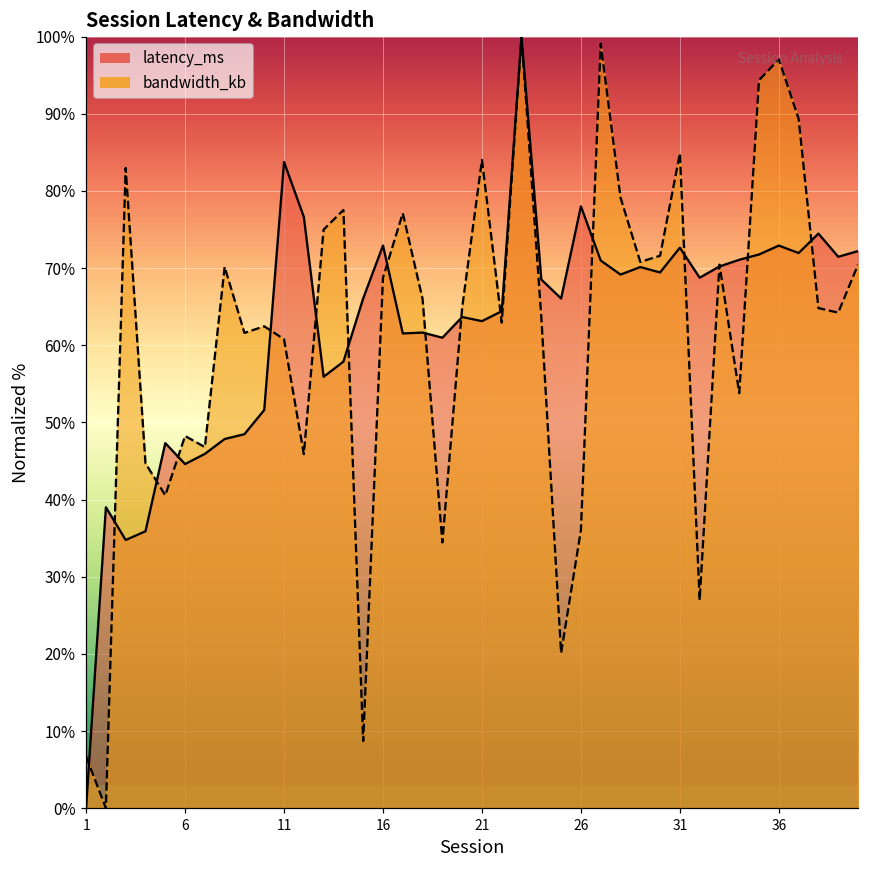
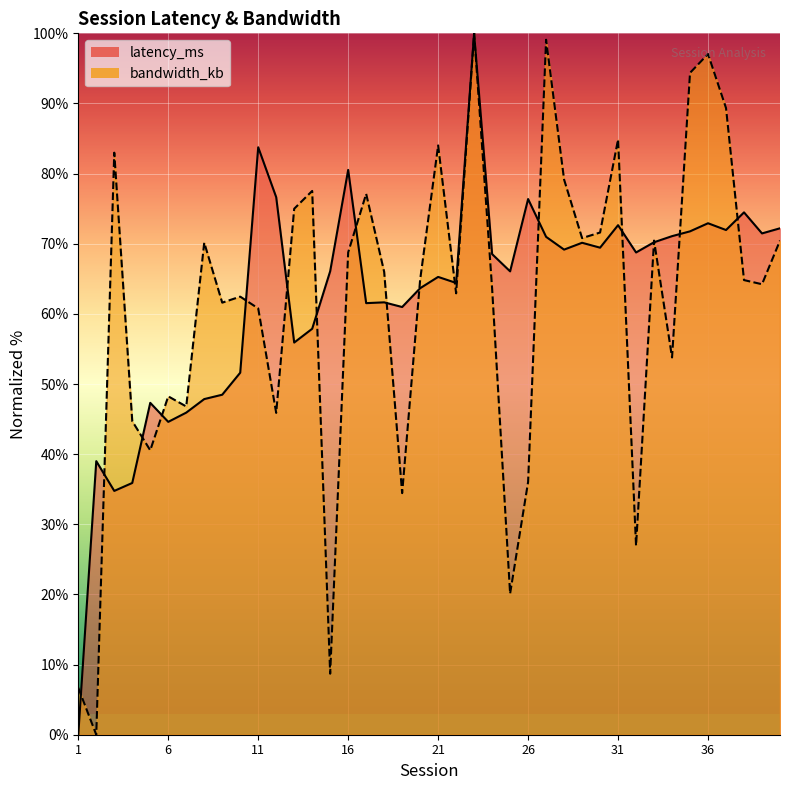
latency_ms, 16: 73% -> 81%
latency_ms, 21: 63% -> 65%
latency_ms, 26: 78% -> 76%
